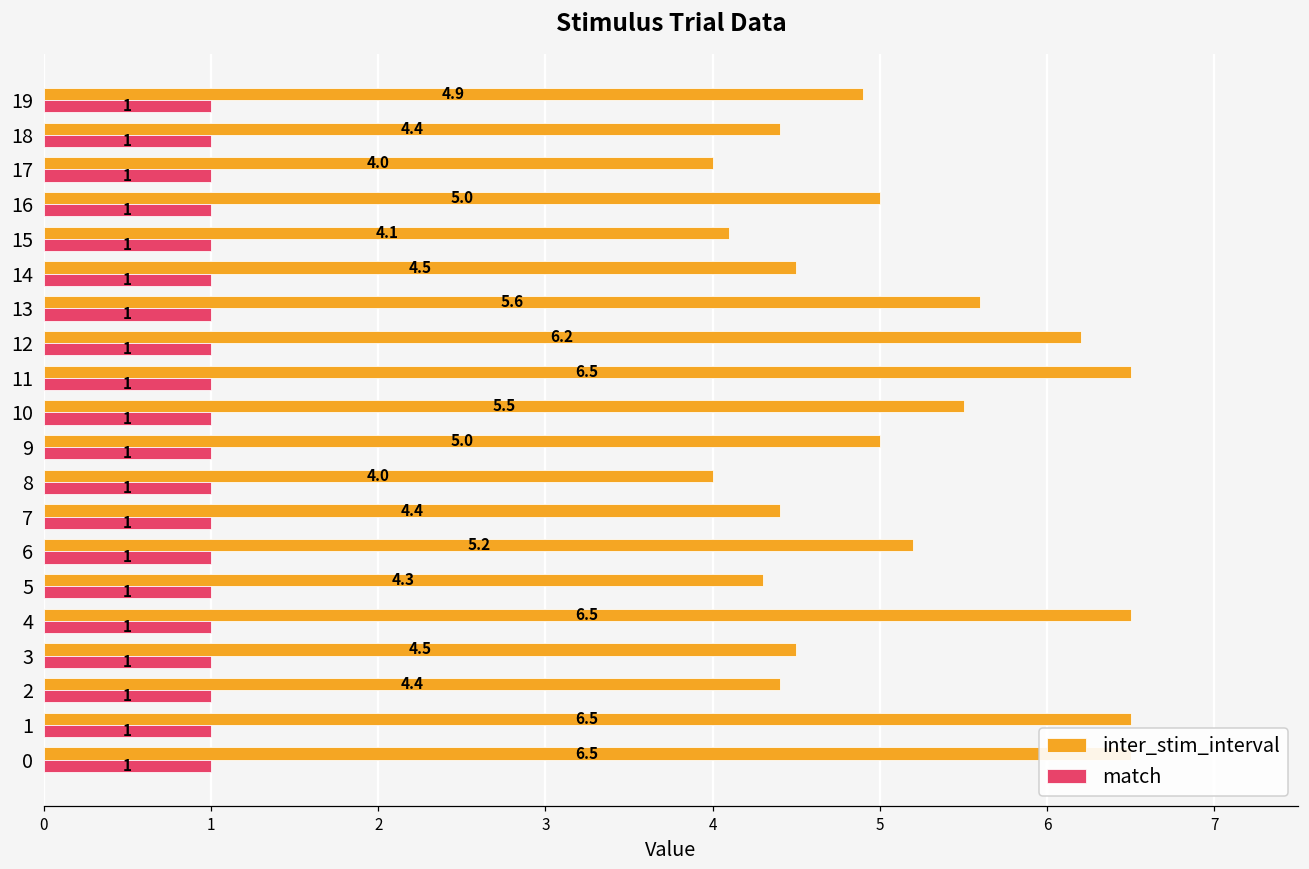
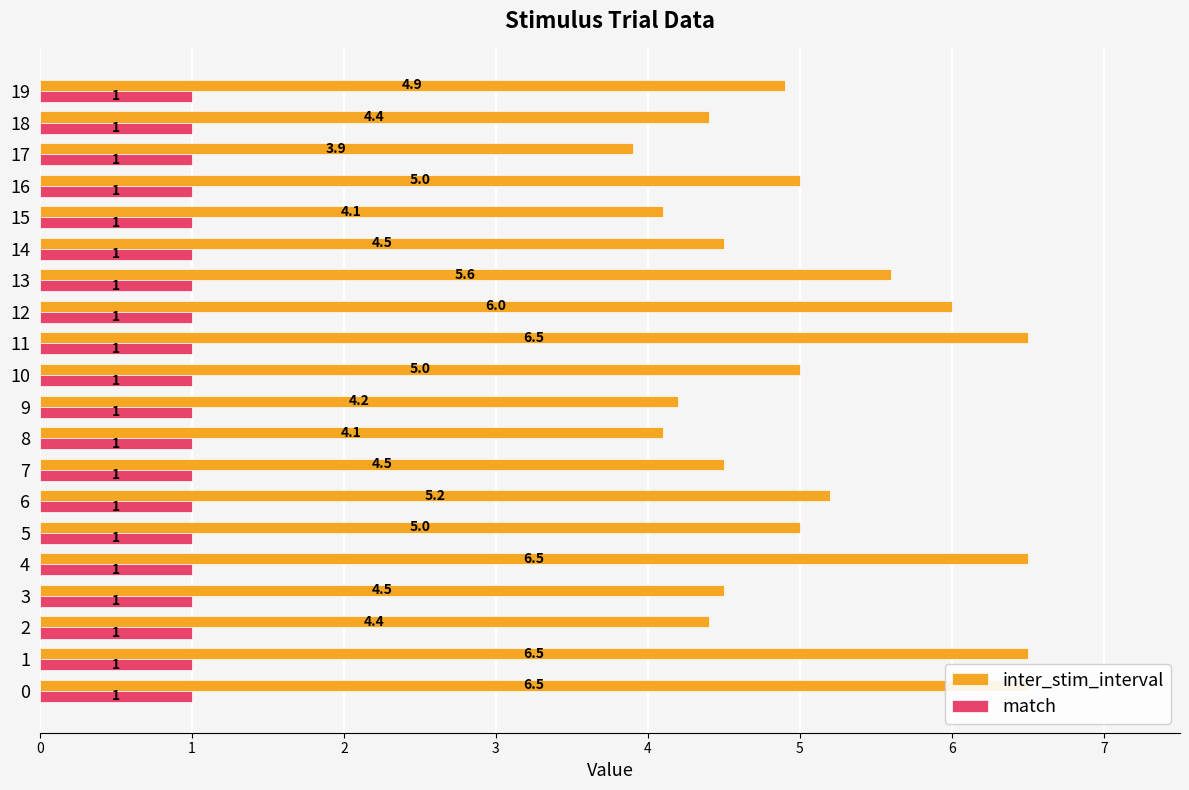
inter_stim_interval, 17: 4.0 -> 3.9
inter_stim_interval, 12: 6.2 -> 6.0
inter_stim_interval, 10: 5.5 -> 5.0
inter_stim_interval, 9: 5.0 -> 4.2
inter_stim_interval, 8: 4.0 -> 4.1
inter_stim_interval, 7: 4.4 -> 4.5
inter_stim_interval, 5: 4.3 -> 5.0
